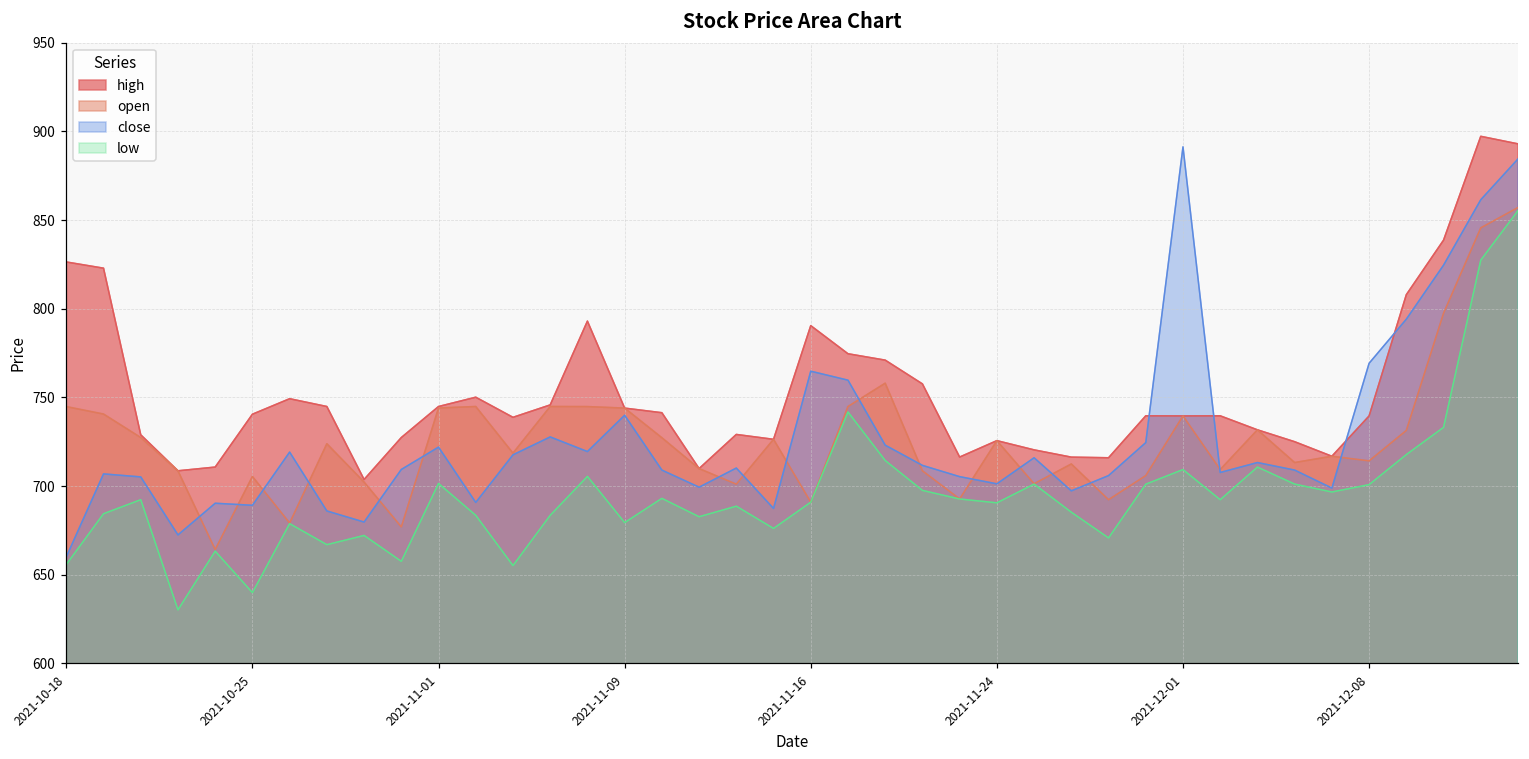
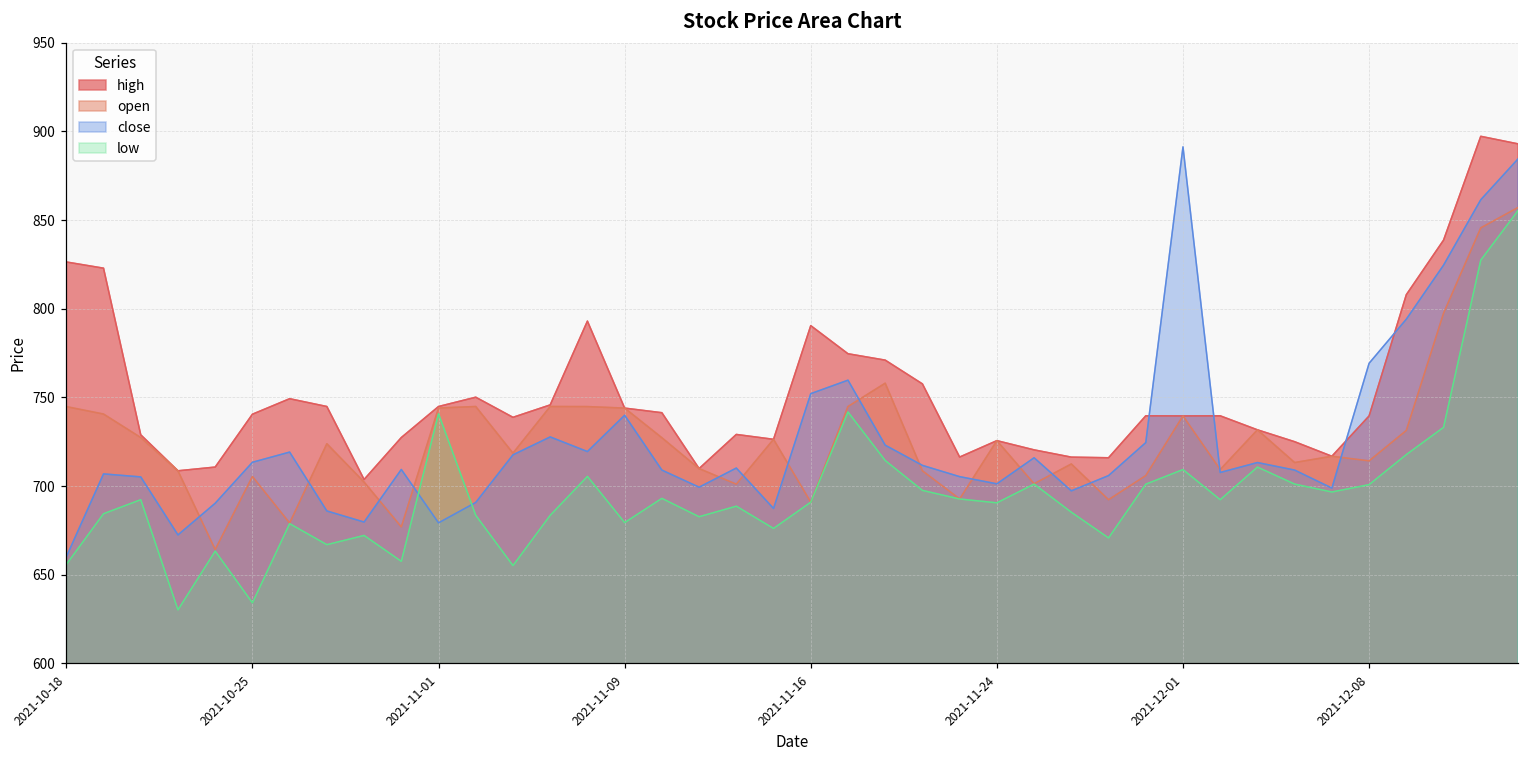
close, 2021-10-25: 689 -> 713
low, 2021-10-25: 640 -> 634
close, 2021-11-01: 722 -> 679
low, 2021-11-01: 702 -> 741
close, 2021-11-16: 765 -> 752
